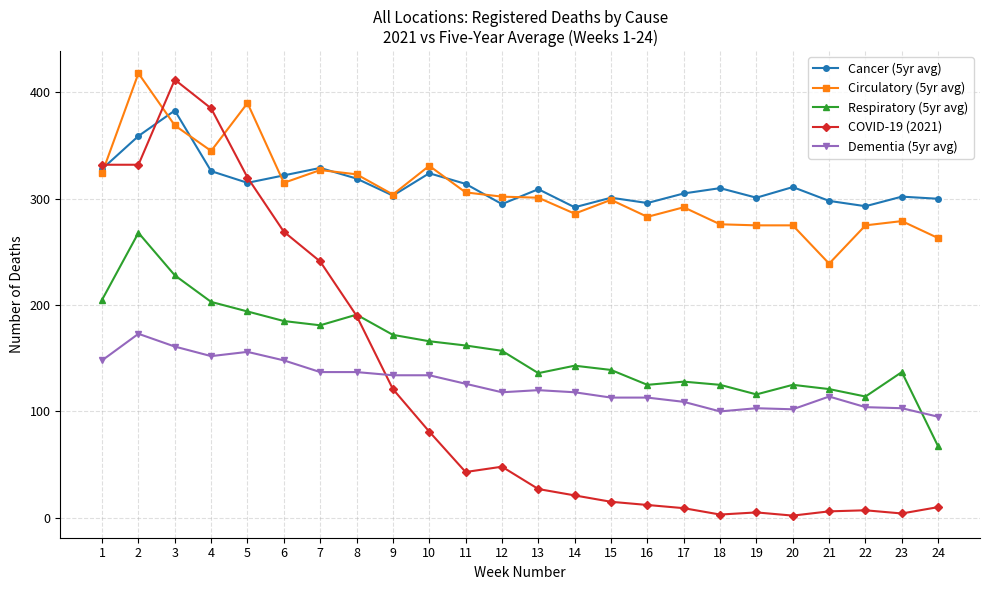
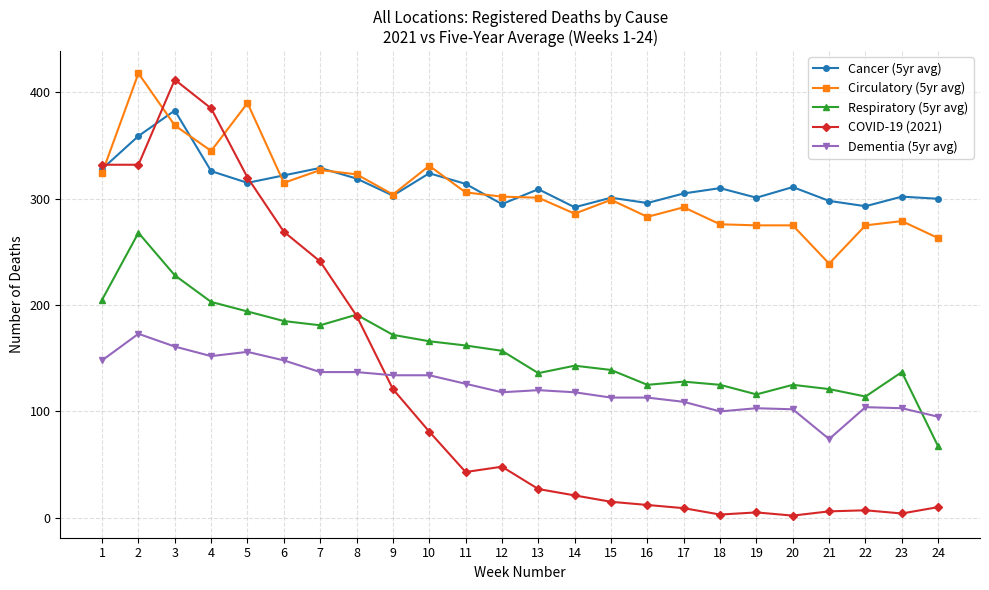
Dementia (5yr avg), 21: 114 -> 74
